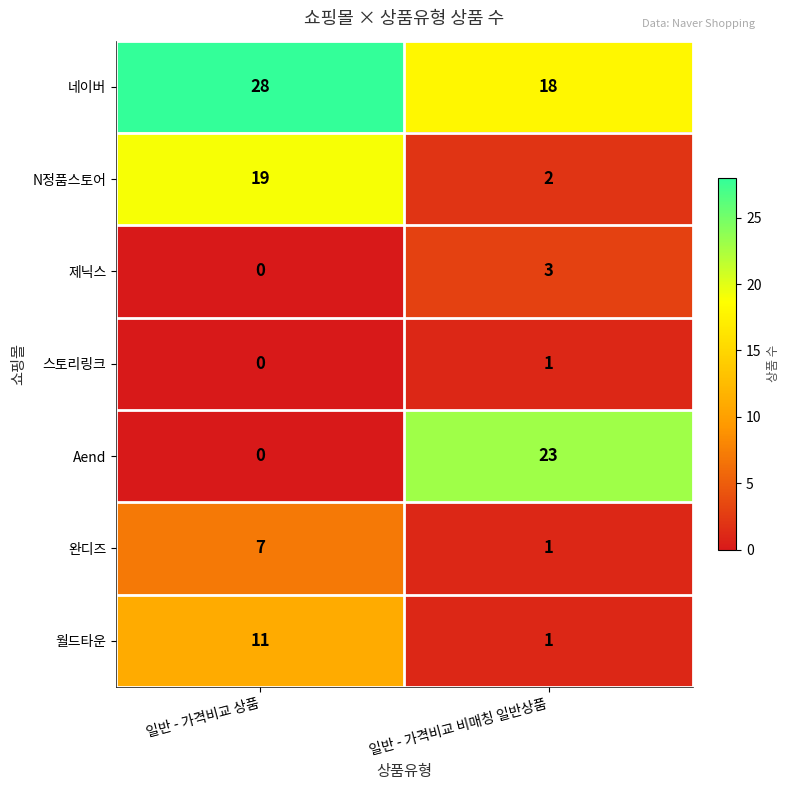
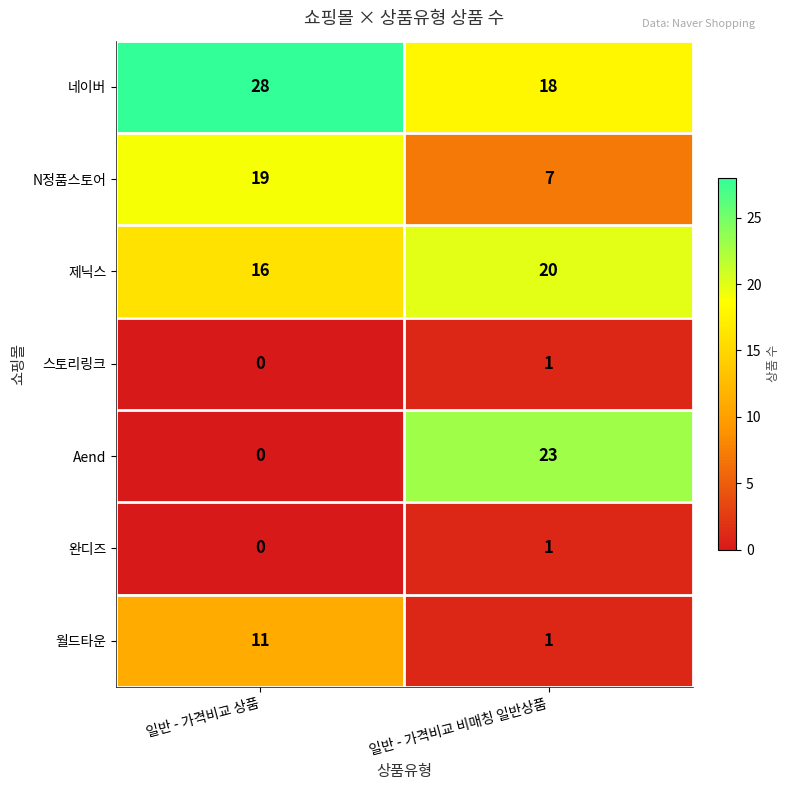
N정품스토어, 일반 - 가격비교 비매칭 일반상품: 2 -> 7
제닉스, 일반 - 가격비교 상품: 0 -> 16
제닉스, 일반 - 가격비교 비매칭 일반상품: 3 -> 20
완디즈, 일반 - 가격비교 상품: 7 -> 0
